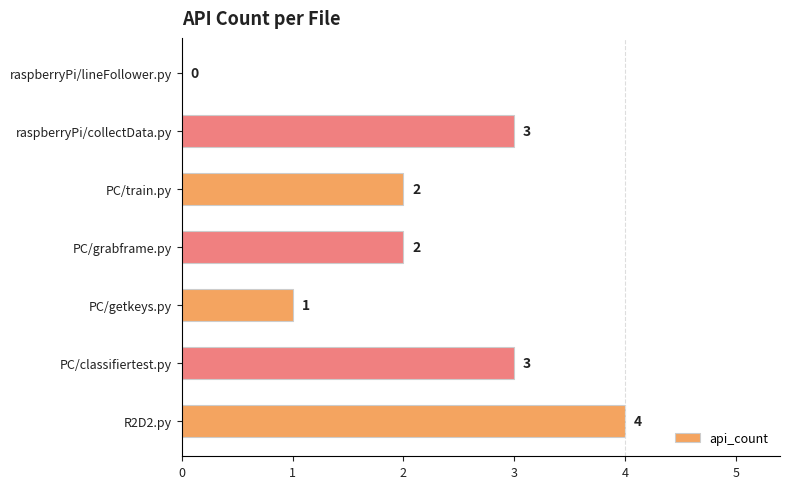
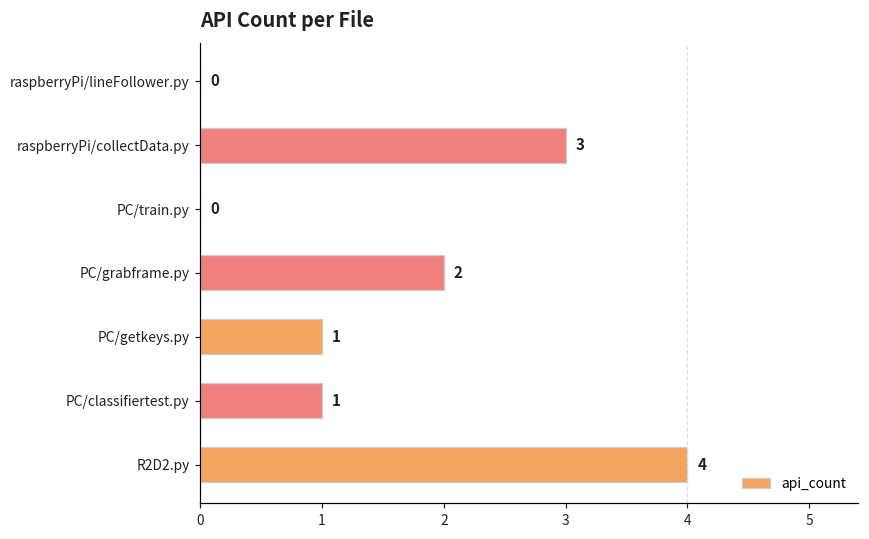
PC/train.py: 2 -> 0
PC/classifiertest.py: 3 -> 1
